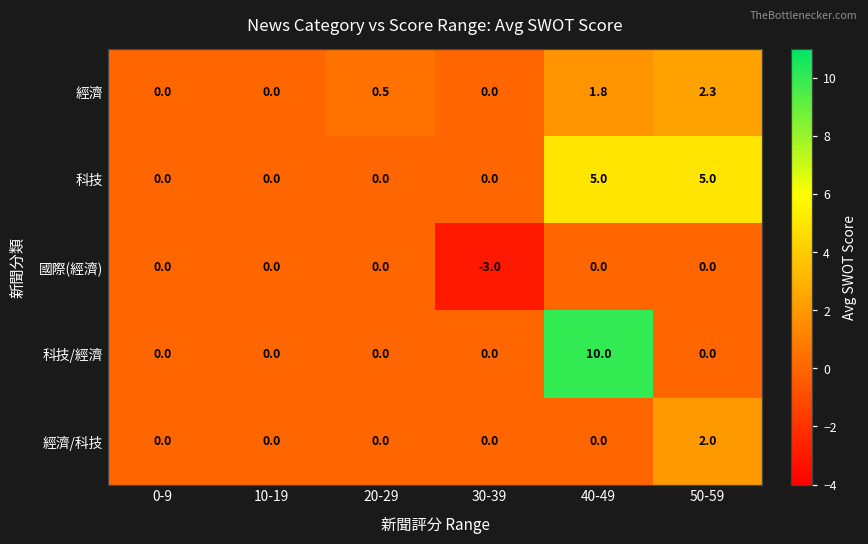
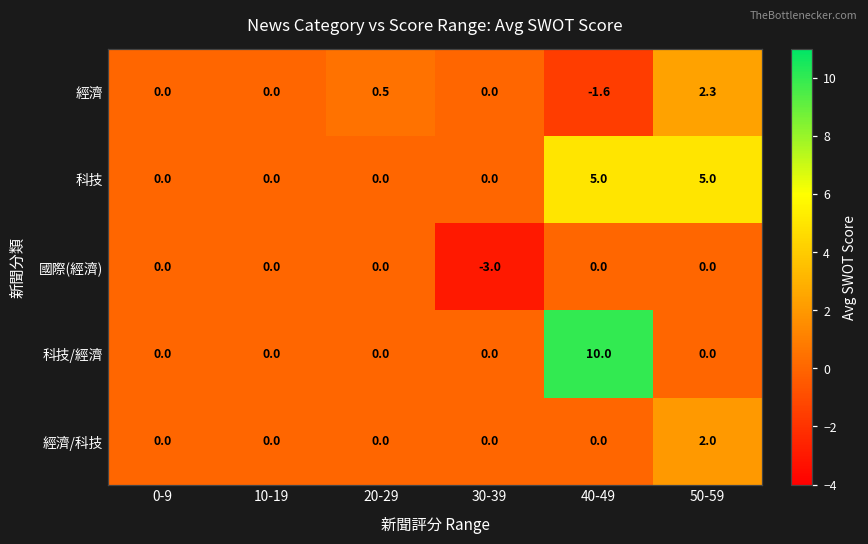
經濟, 40-49: 1.8 -> -1.6
